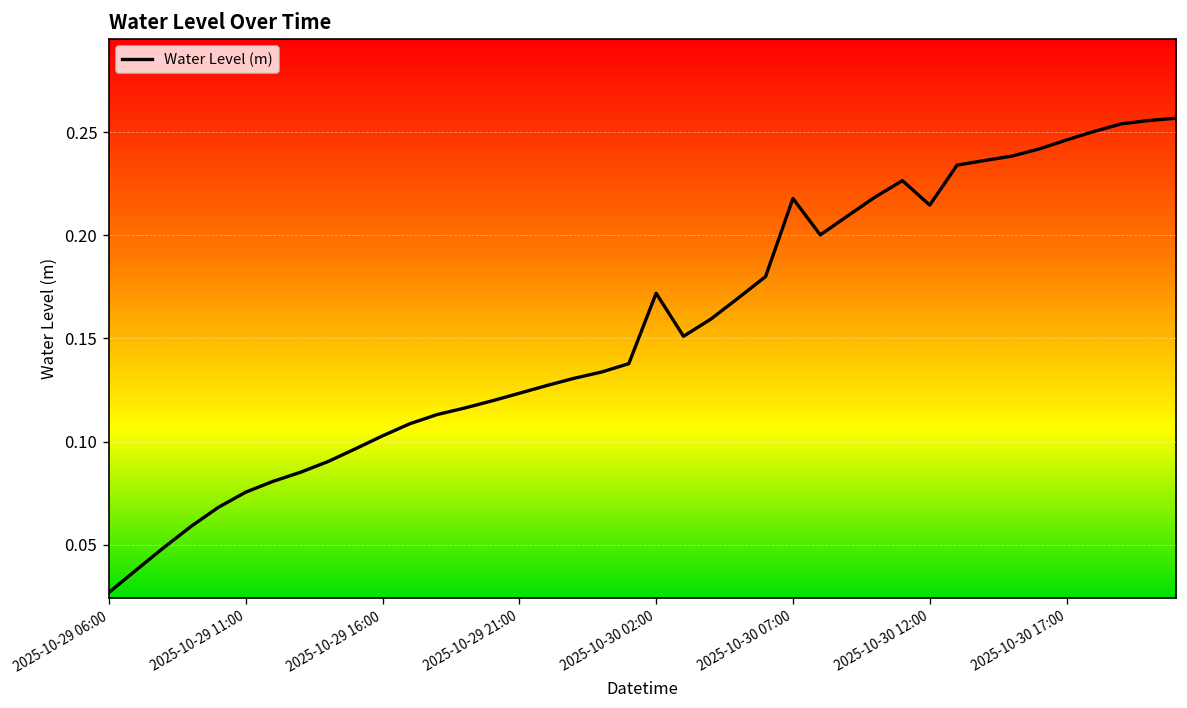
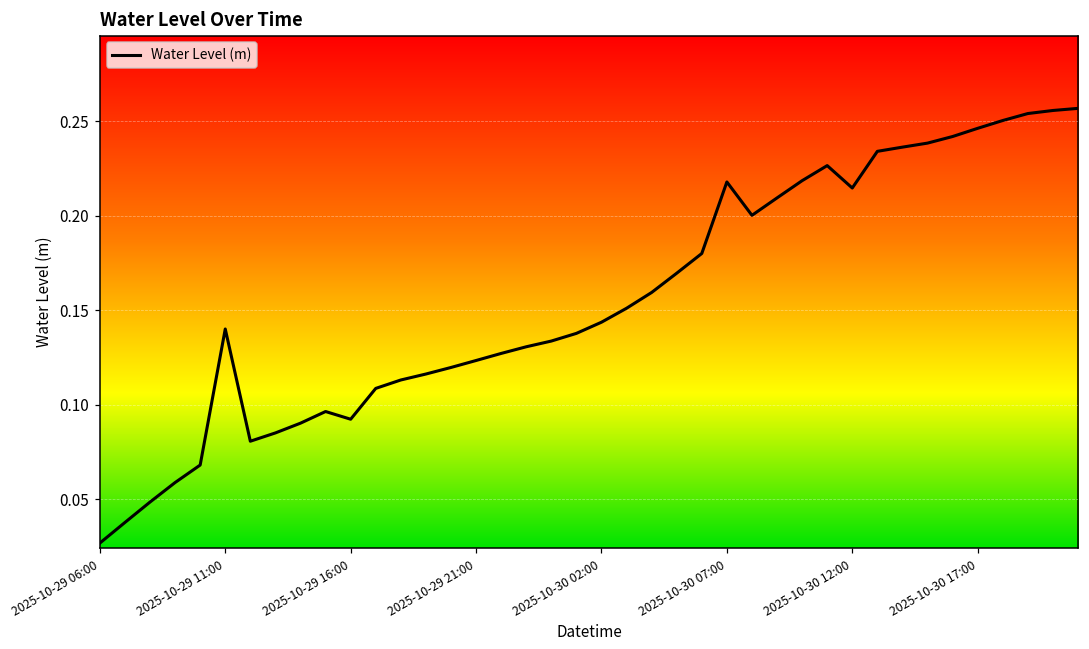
2025-10-29 11:00: 0.075 -> 0.140
2025-10-29 16:00: 0.103 -> 0.092
2025-10-30 02:00: 0.172 -> 0.144
